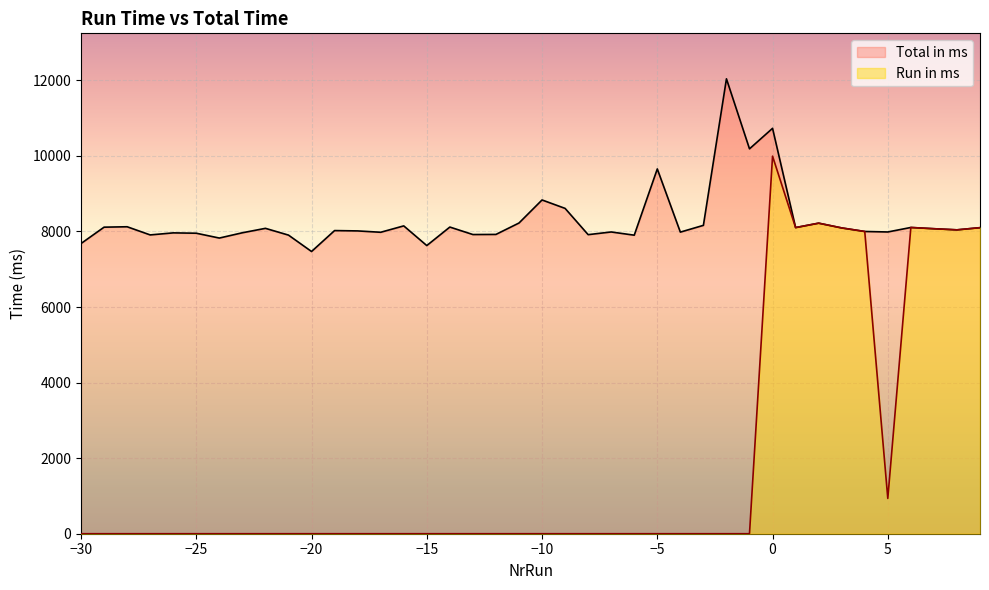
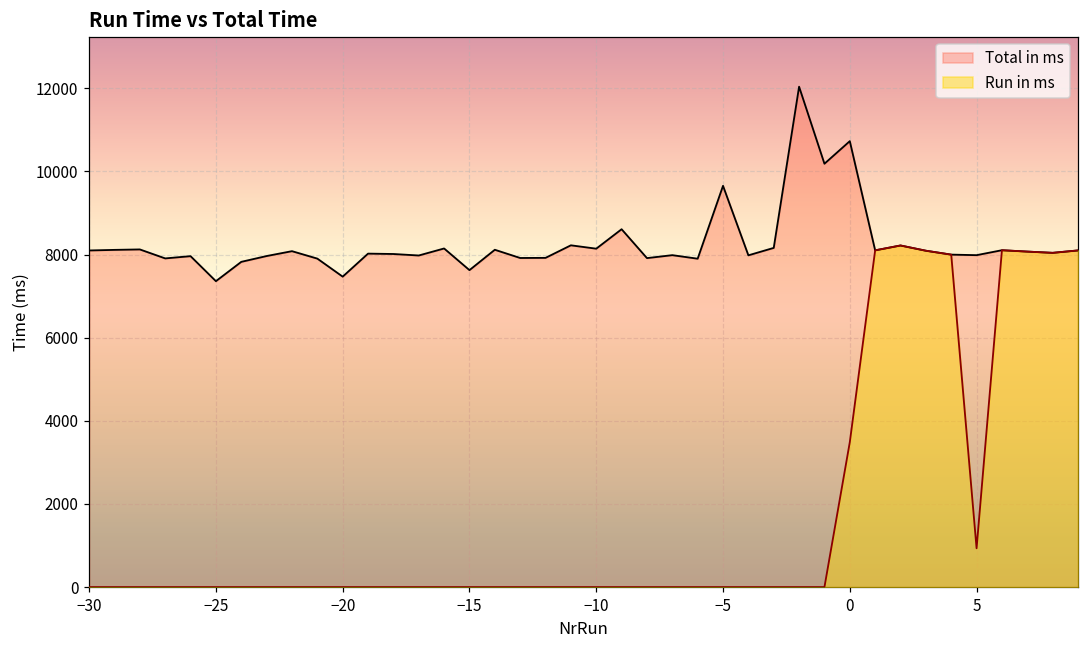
Total in ms, −30: 7700 -> 8100
Total in ms, −25: 8000 -> 7400
Total in ms, −10: 8800 -> 8100
Run in ms, 0: 10000 -> 3500
